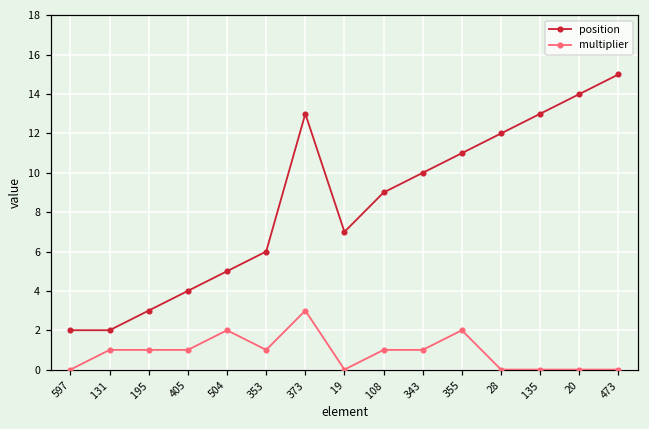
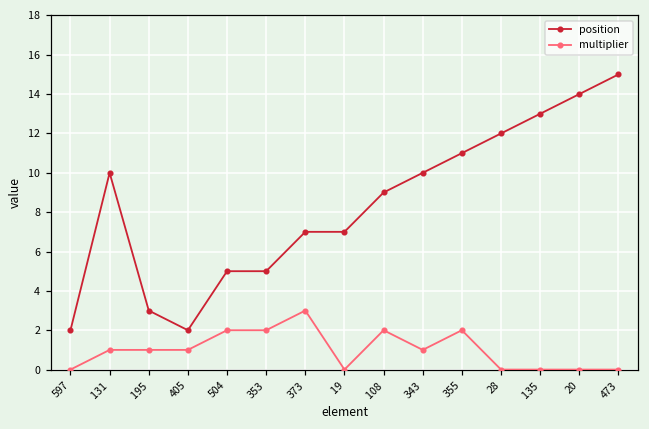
position, 131: 2 -> 10
position, 405: 4 -> 2
position, 353: 6 -> 5
multiplier, 353: 1 -> 2
position, 373: 13 -> 7
multiplier, 108: 1 -> 2
